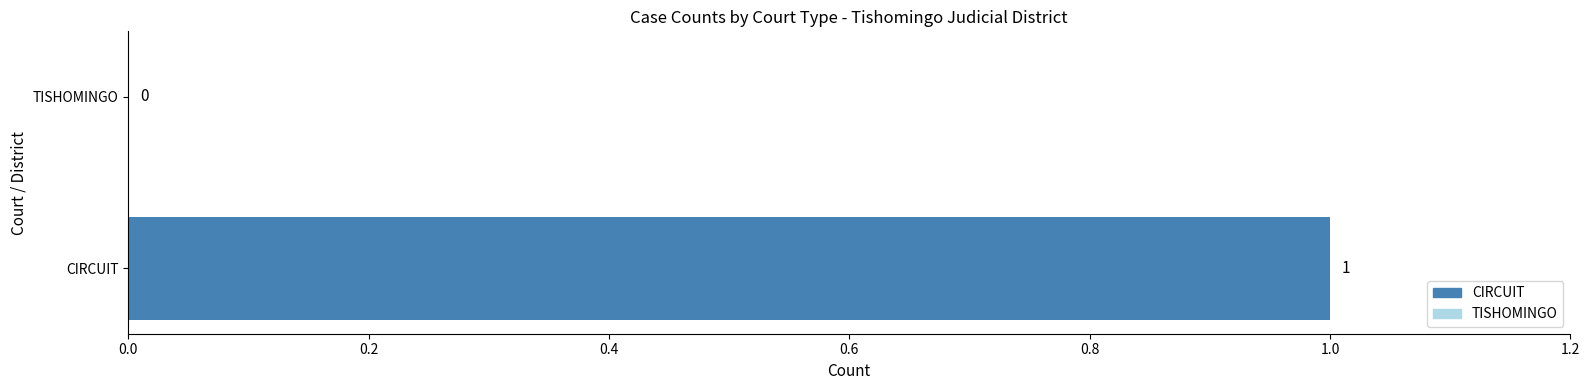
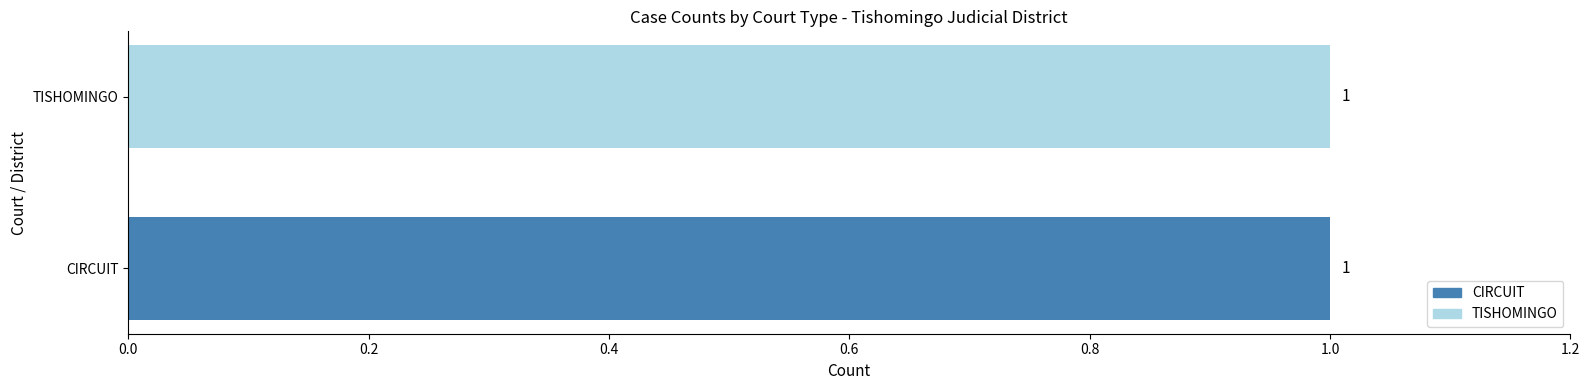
TISHOMINGO: 0 -> 1
